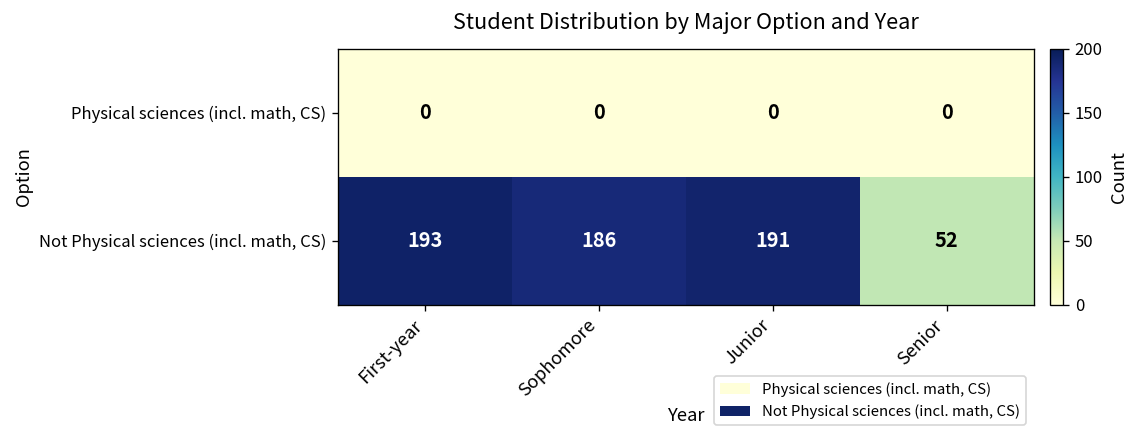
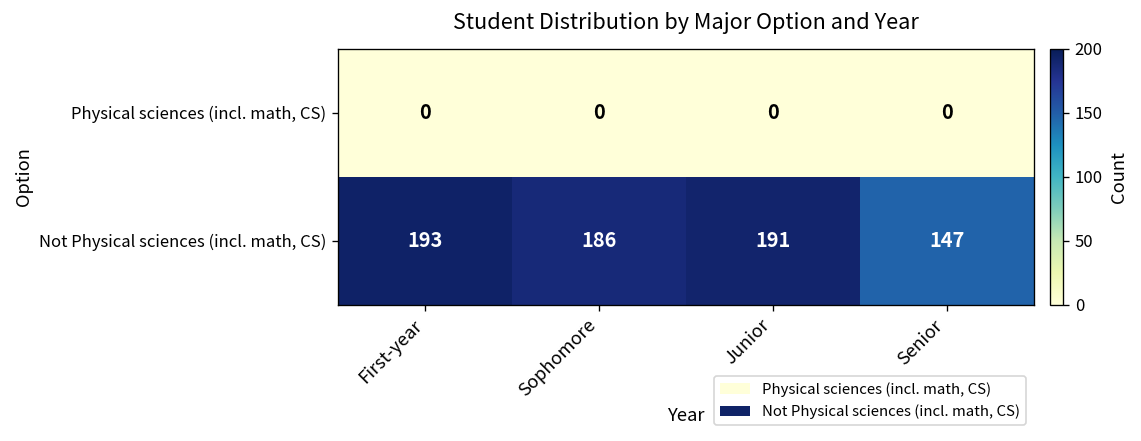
Not Physical sciences (incl. math, CS), Senior: 52 -> 147
